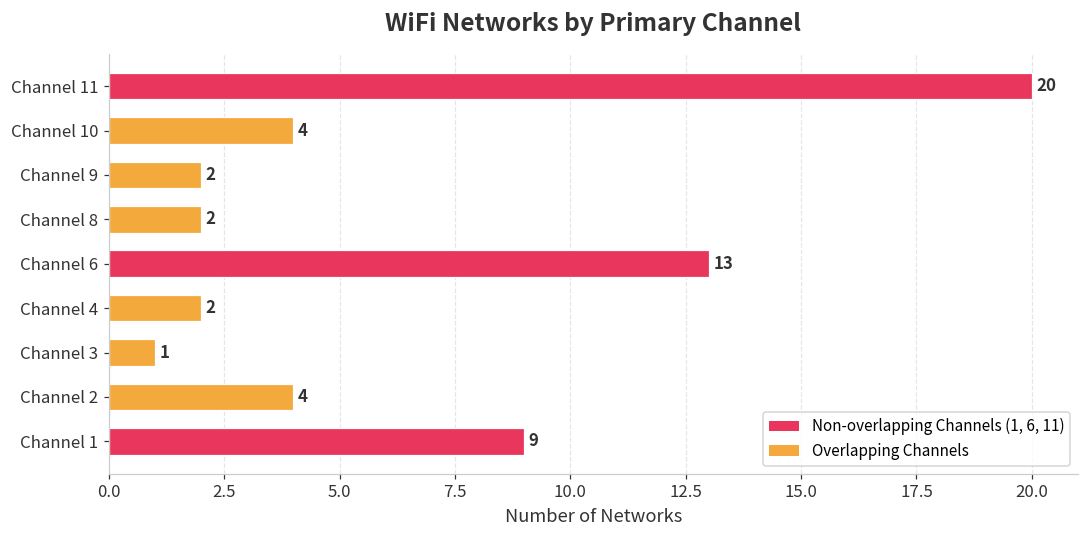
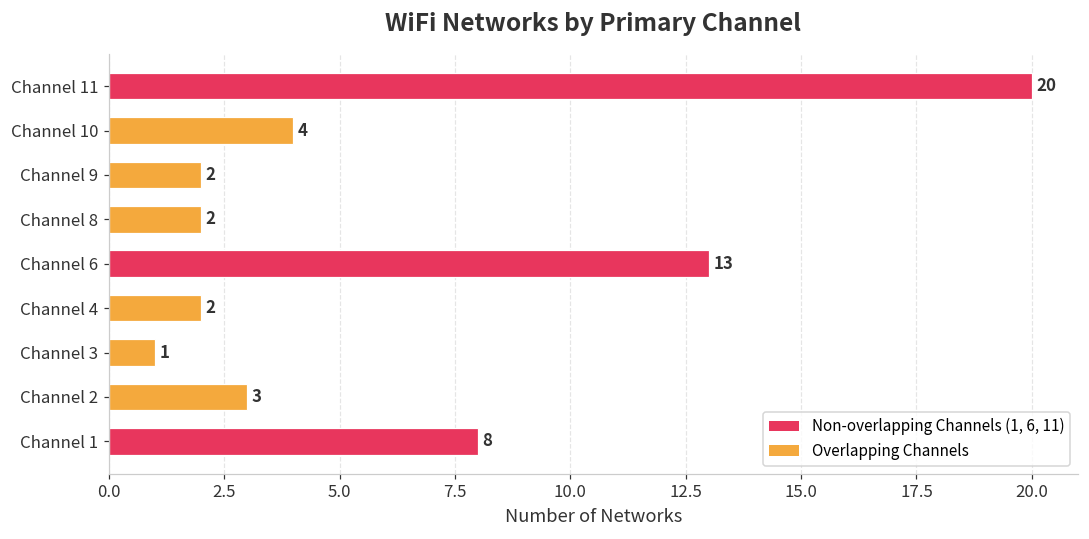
Channel 2: 4 -> 3
Channel 1: 9 -> 8
